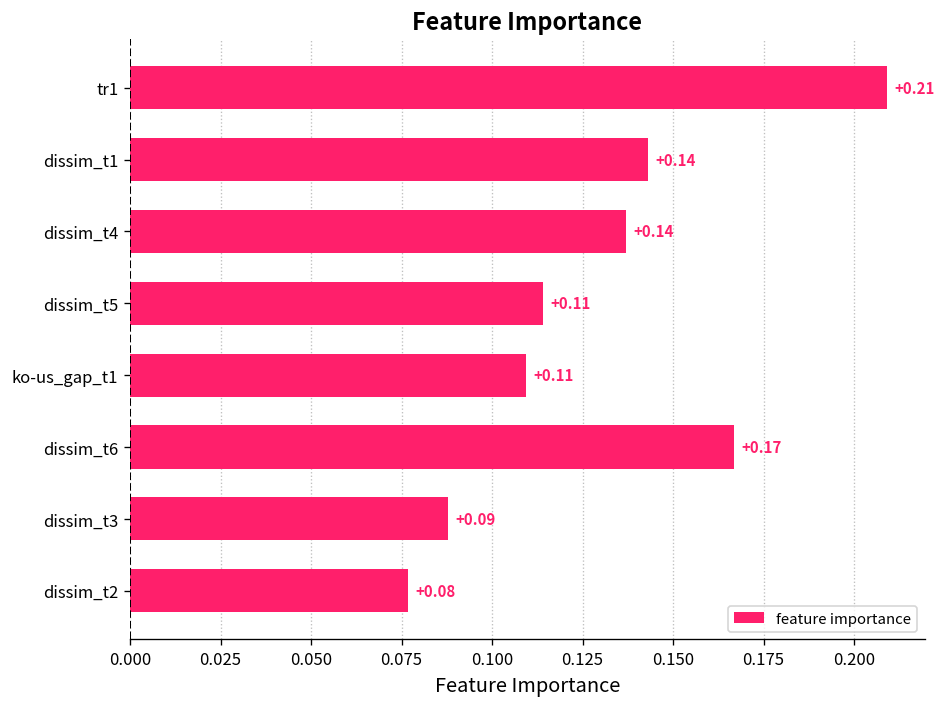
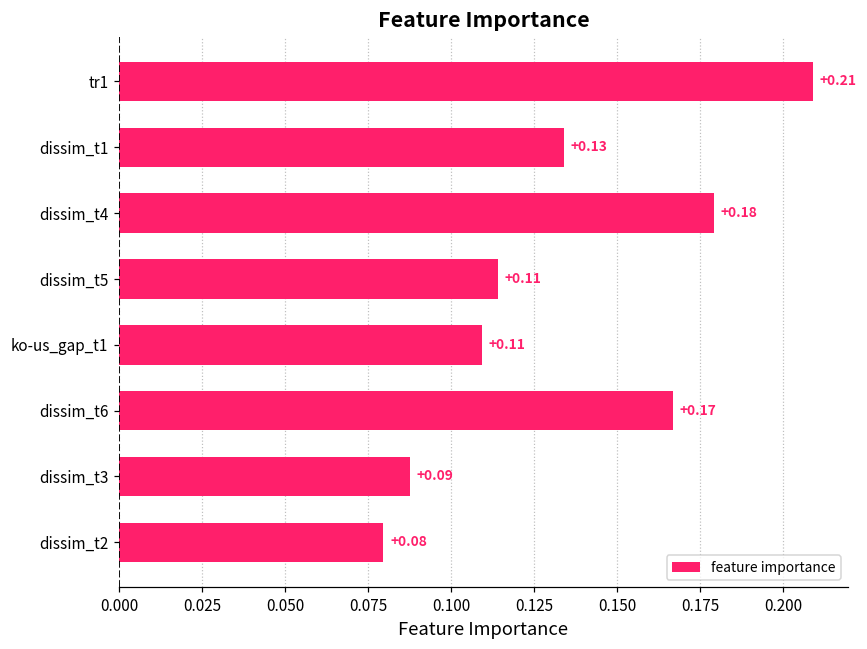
dissim_t1: +0.14 -> +0.13
dissim_t4: +0.14 -> +0.18
dissim_t2: 0.077 -> 0.080
